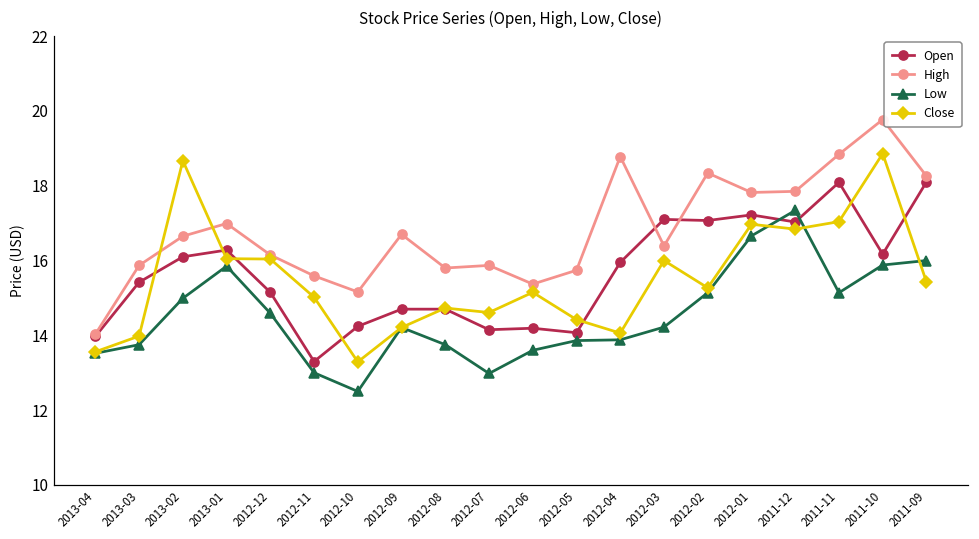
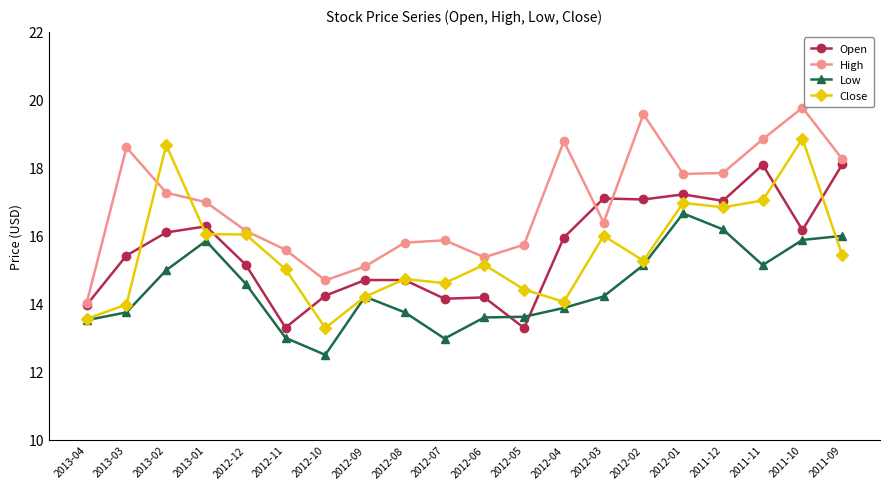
High, 2013-03: 15.9 -> 18.6
High, 2013-02: 16.7 -> 17.3
High, 2012-10: 15.2 -> 14.7
High, 2012-09: 16.7 -> 15.1
Open, 2012-05: 14.1 -> 13.3
Low, 2012-05: 13.9 -> 13.6
High, 2012-02: 18.3 -> 19.6
Low, 2011-12: 17.3 -> 16.2
